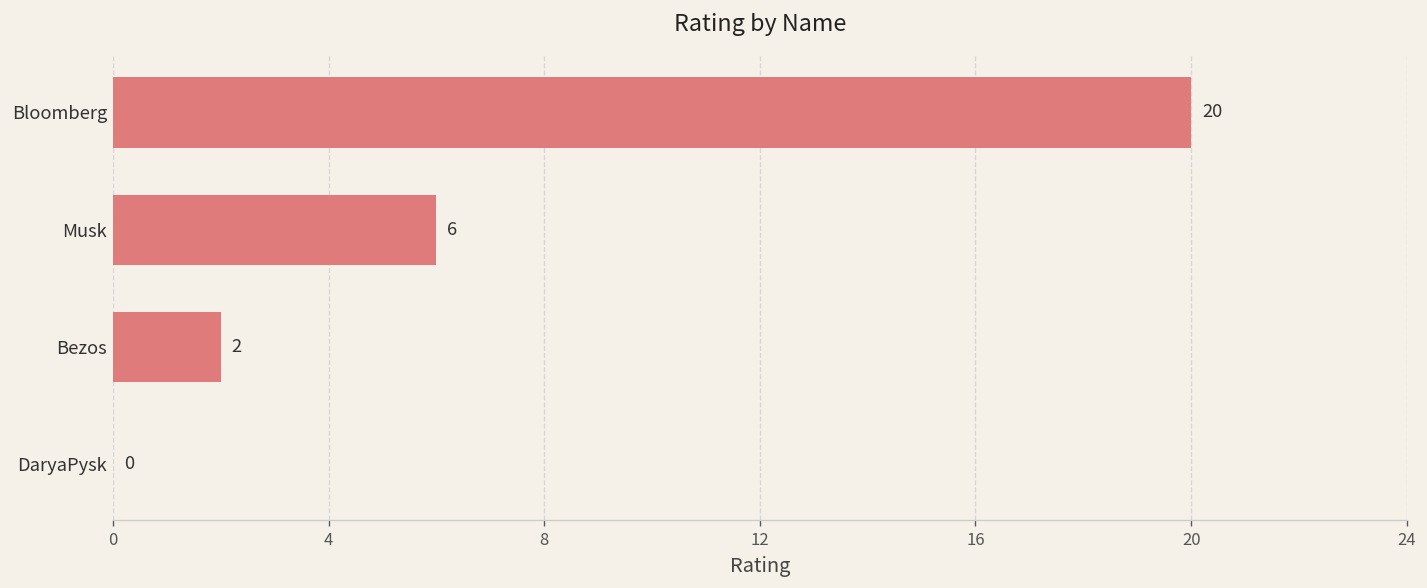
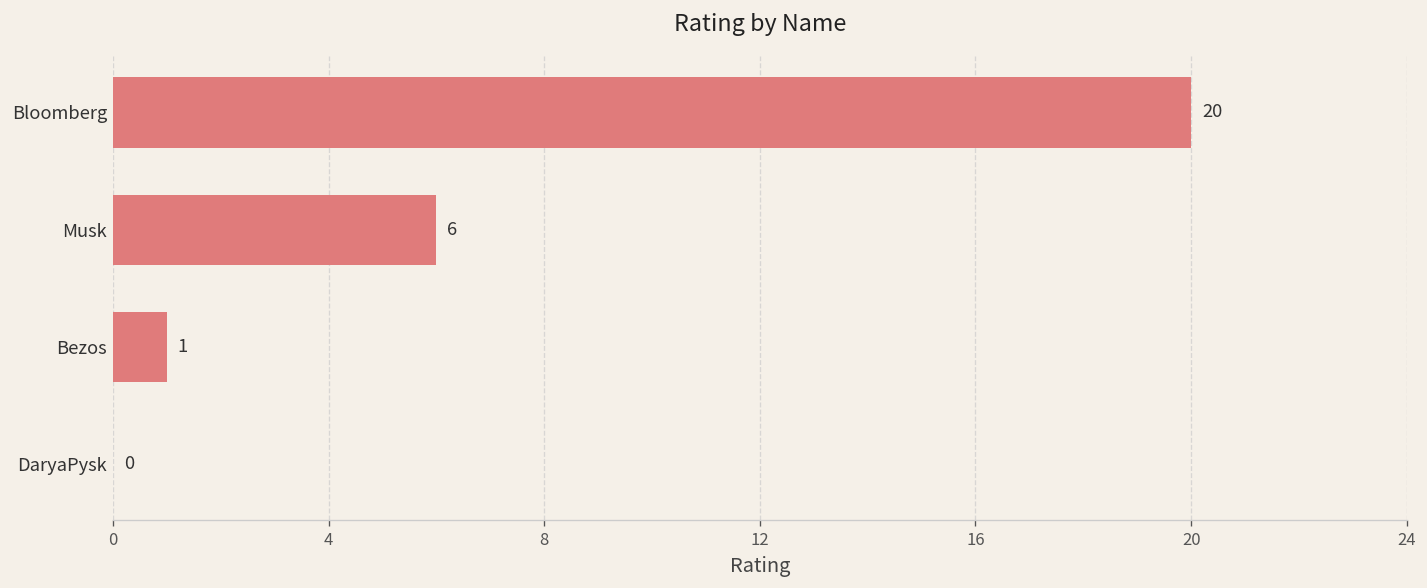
Bezos: 2 -> 1
